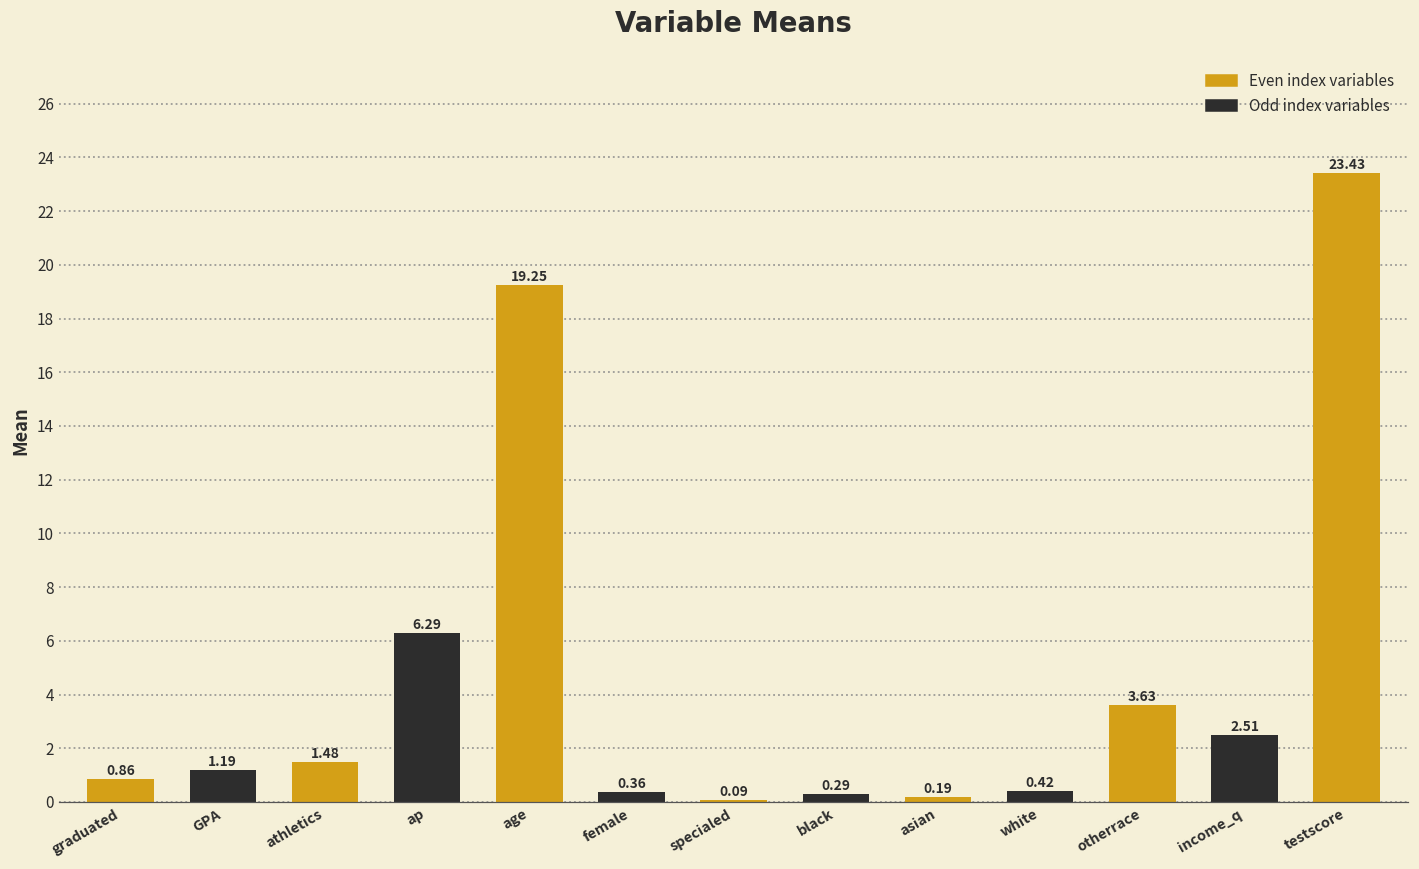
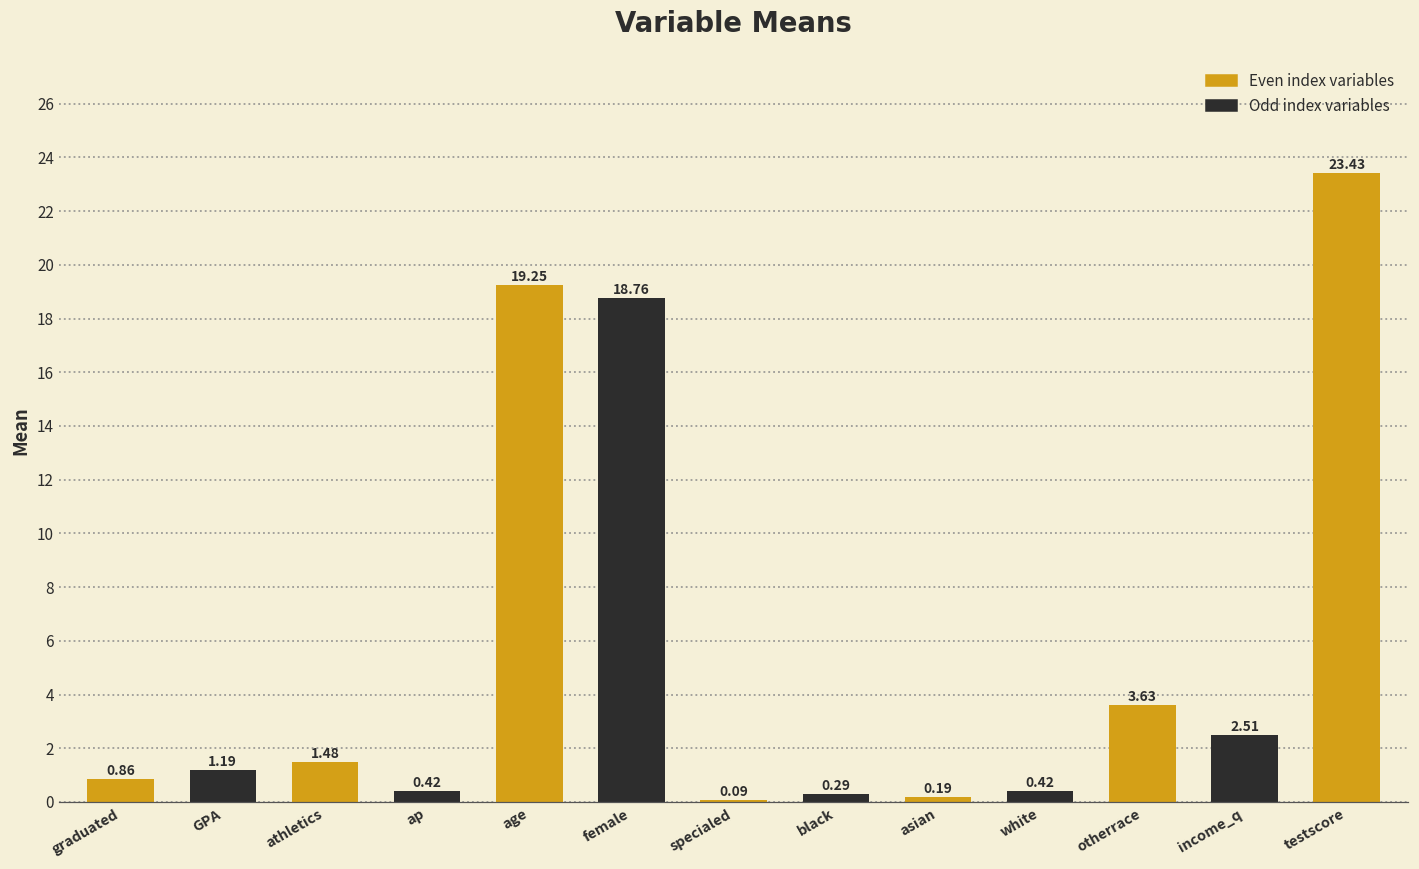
ap: 6.29 -> 0.42
female: 0.36 -> 18.76
